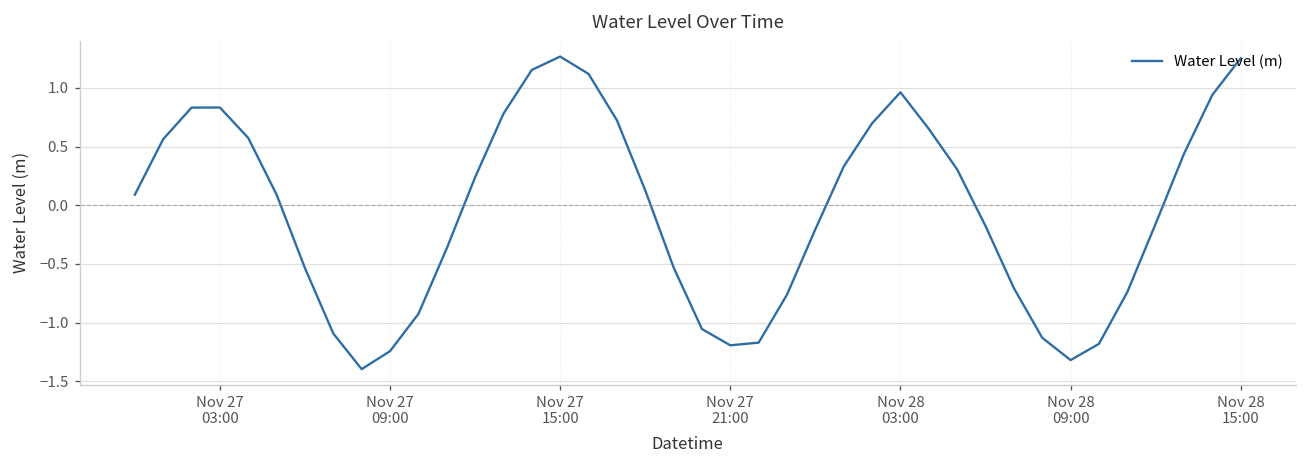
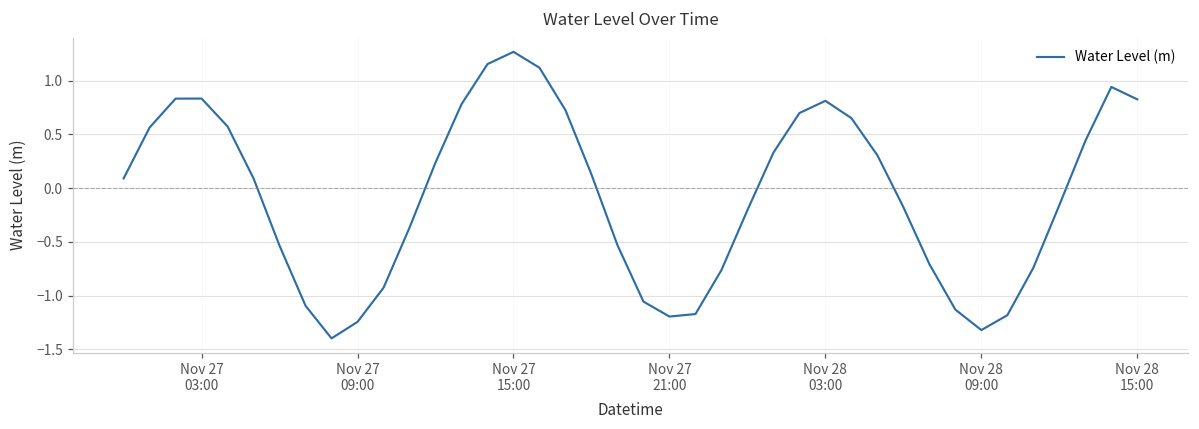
Nov 28 03:00: 1.0 -> 0.8
Nov 28 15:00: 1.3 -> 0.8
